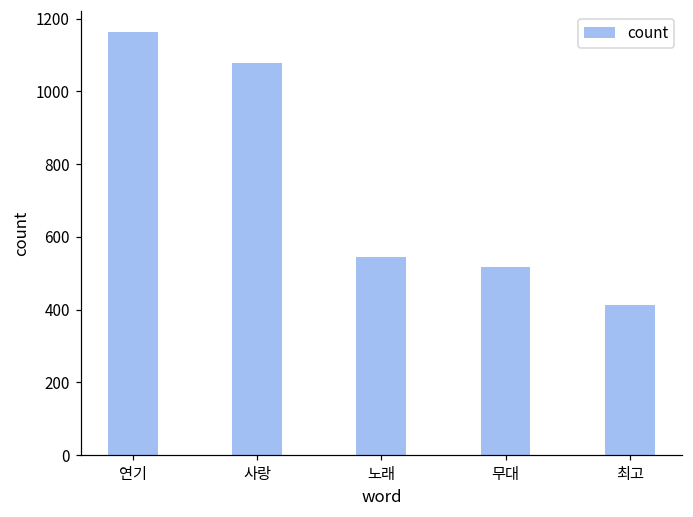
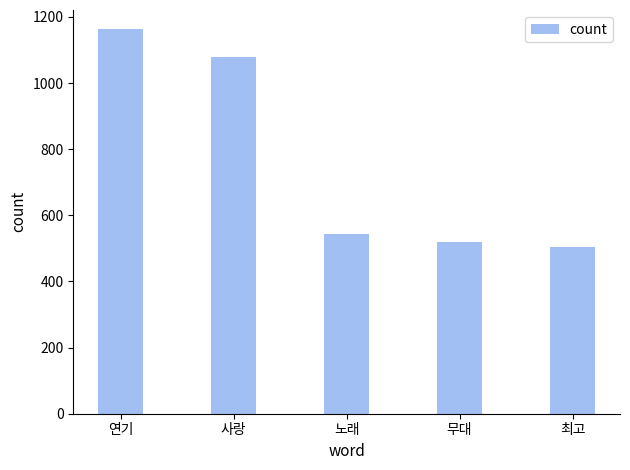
최고: 410 -> 500
